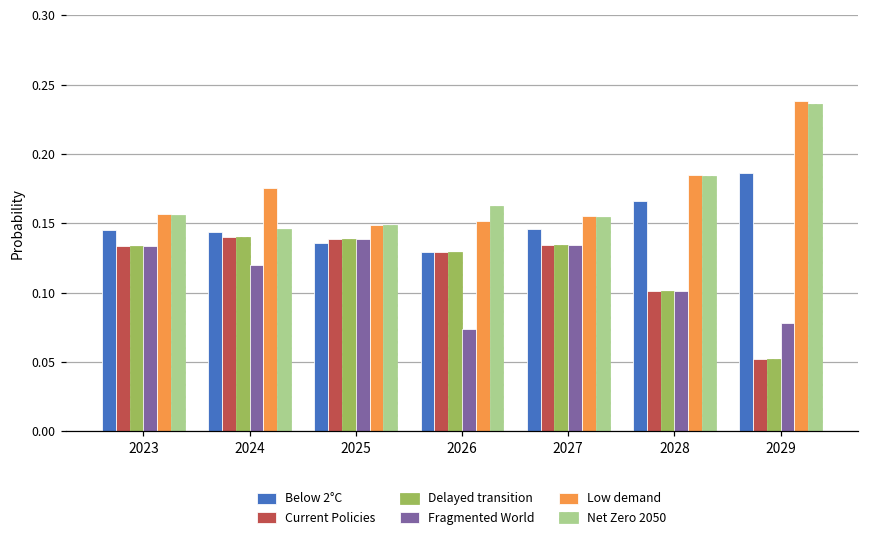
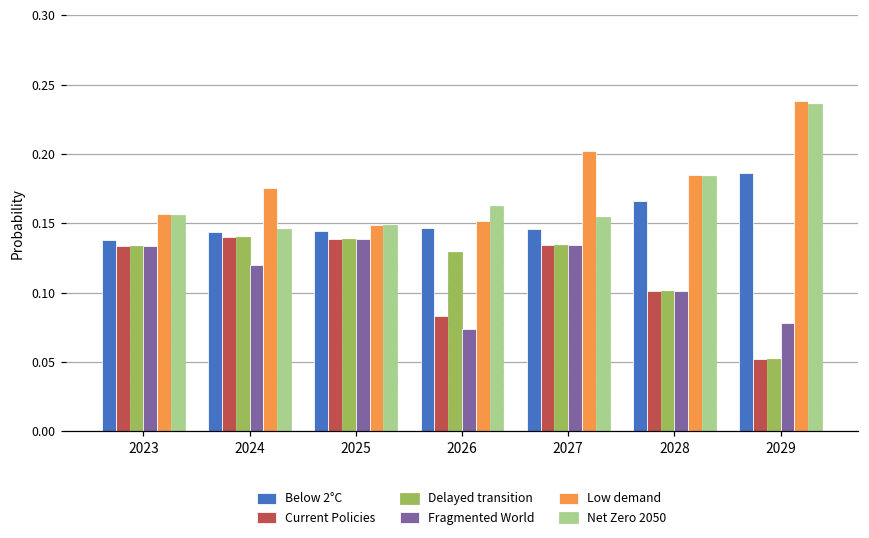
Below 2°C, 2023: 0.145 -> 0.138
Below 2°C, 2025: 0.136 -> 0.145
Below 2°C, 2026: 0.129 -> 0.147
Current Policies, 2026: 0.129 -> 0.084
Low demand, 2027: 0.155 -> 0.202
